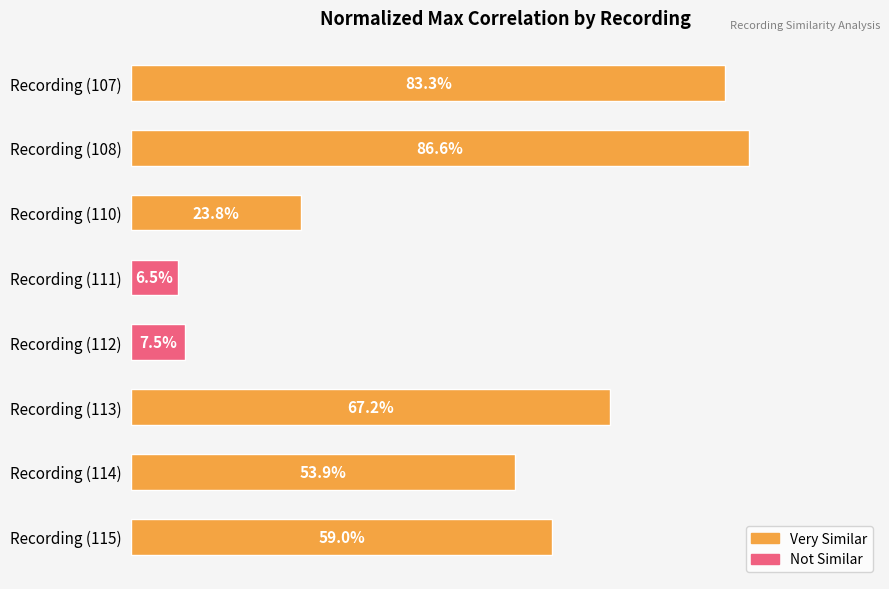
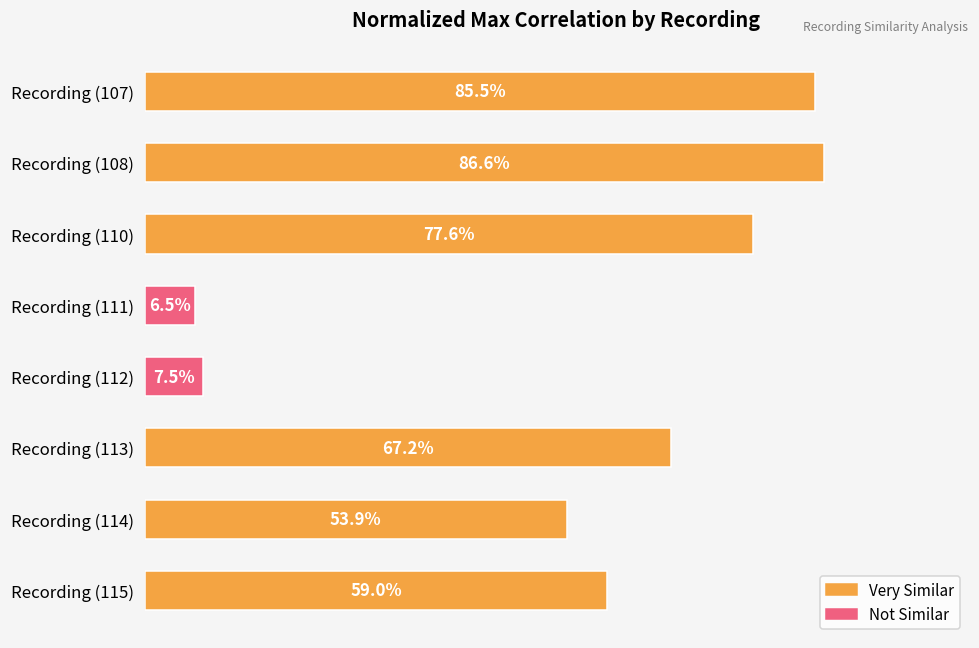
Recording (107): 83.3% -> 85.5%
Recording (110): 23.8% -> 77.6%
